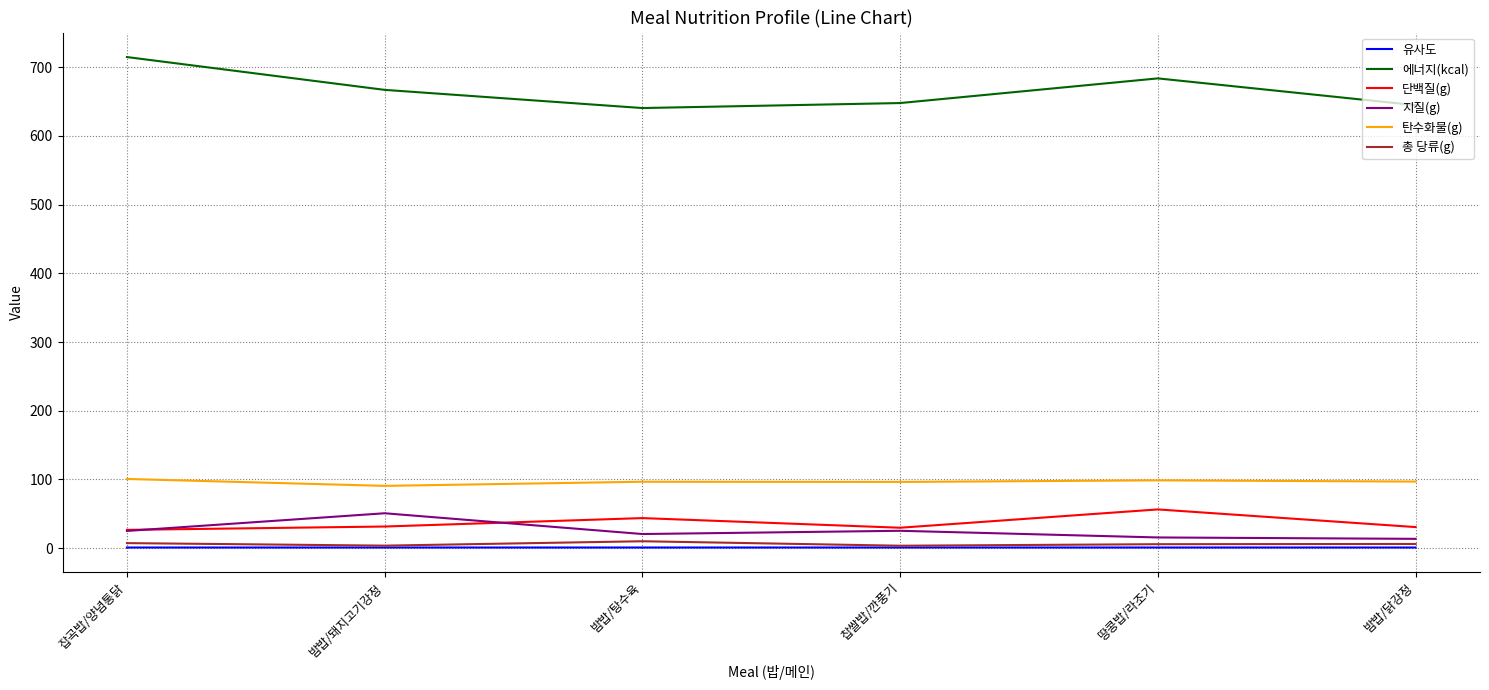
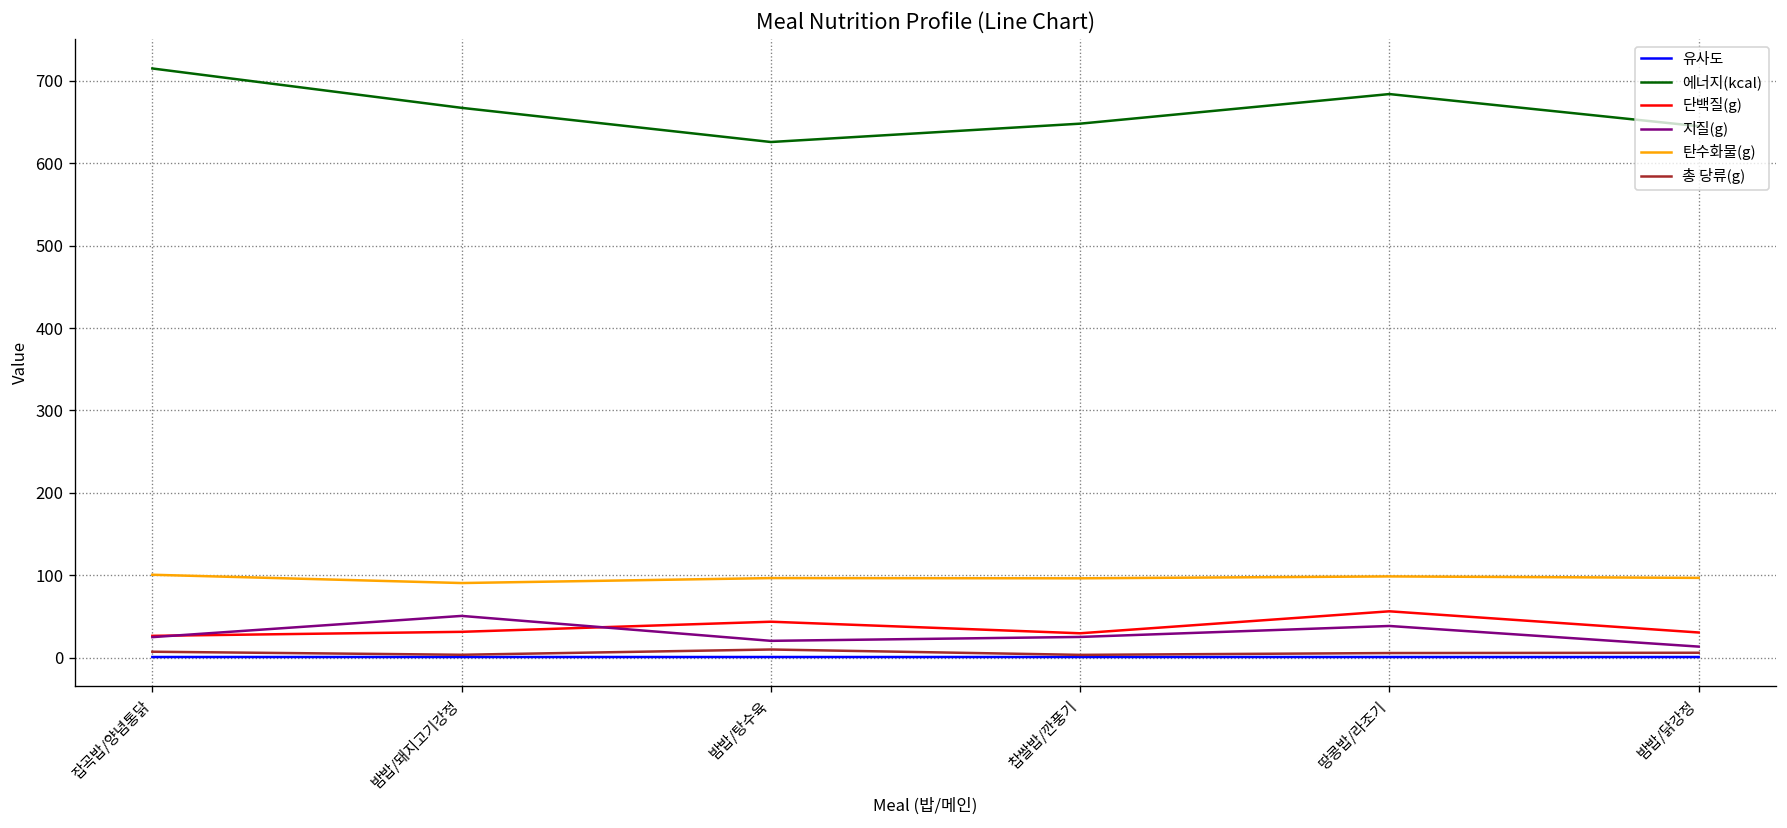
에너지(kcal), 밤밥/탕수육: 640 -> 630
지질(g), 땅콩밥/라조기: 20 -> 40
